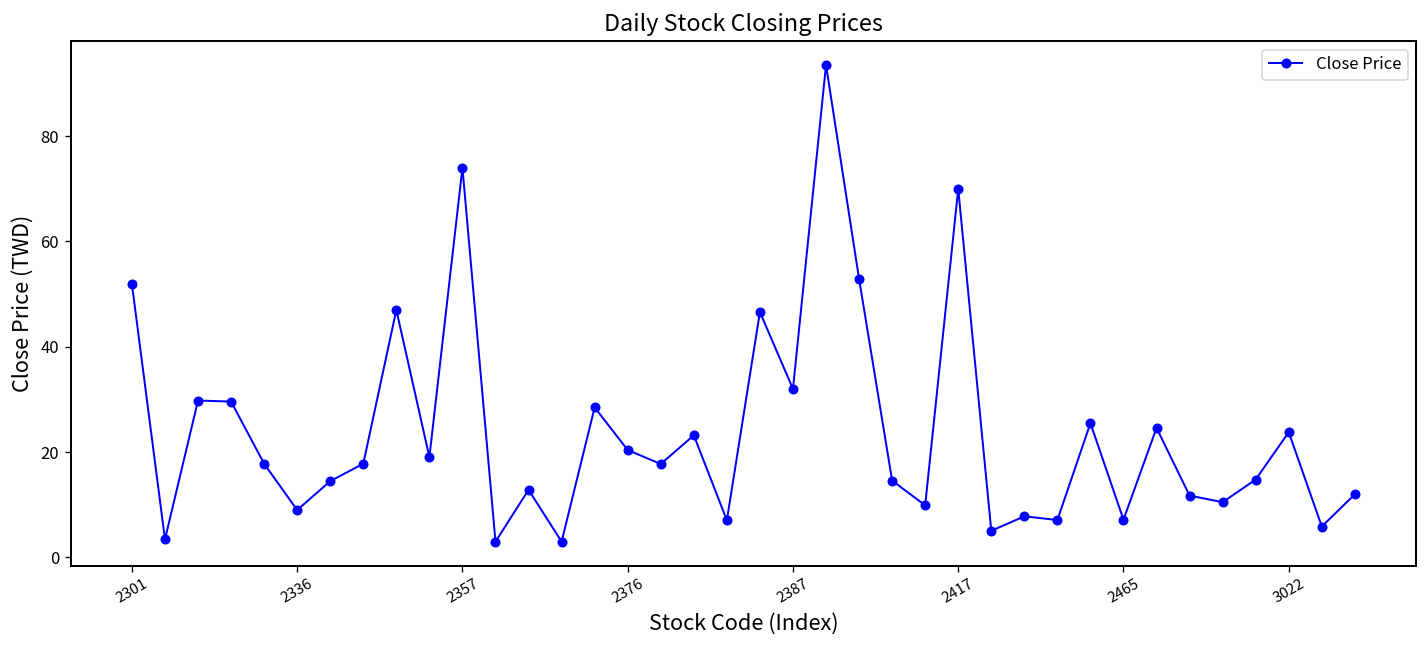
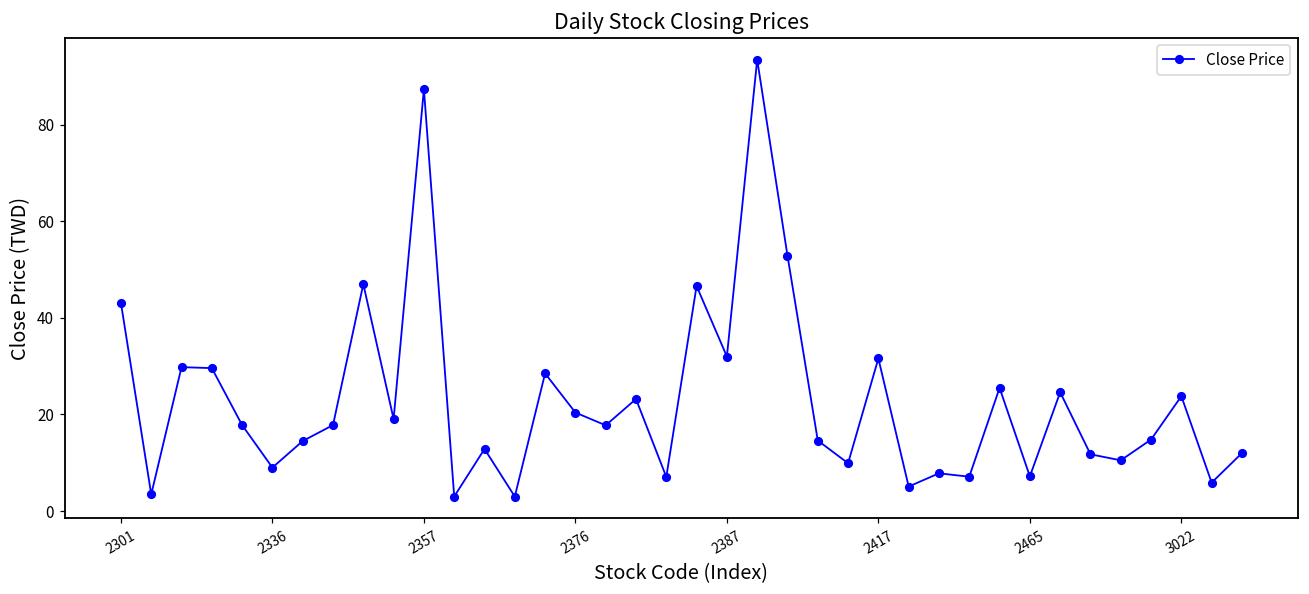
2301: 52 -> 43
2357: 74 -> 87
2417: 70 -> 32
